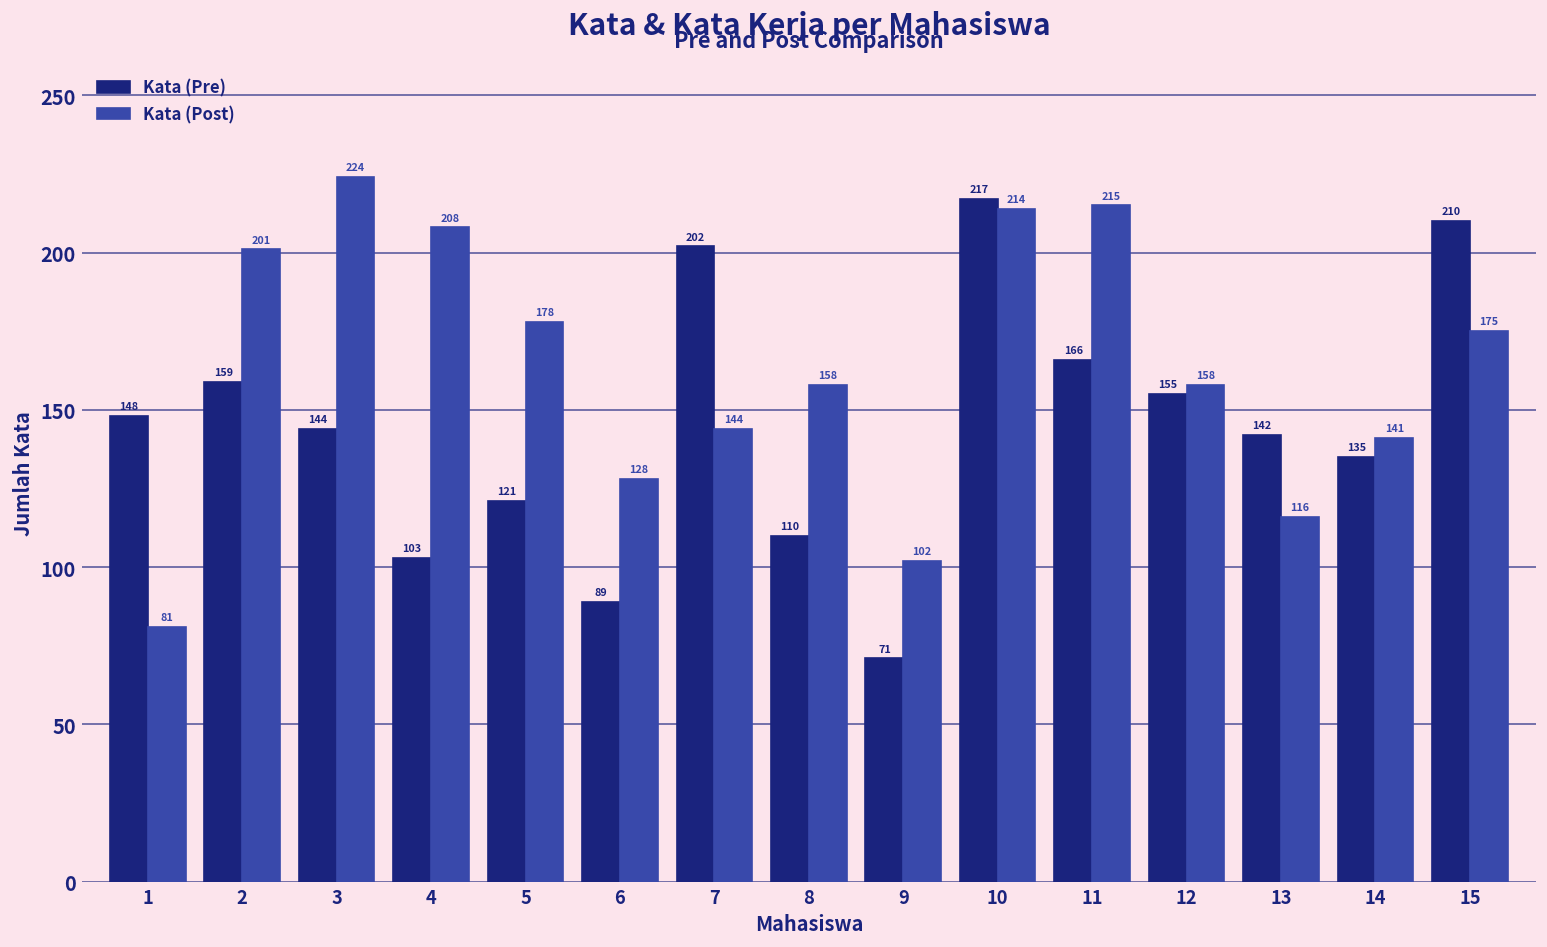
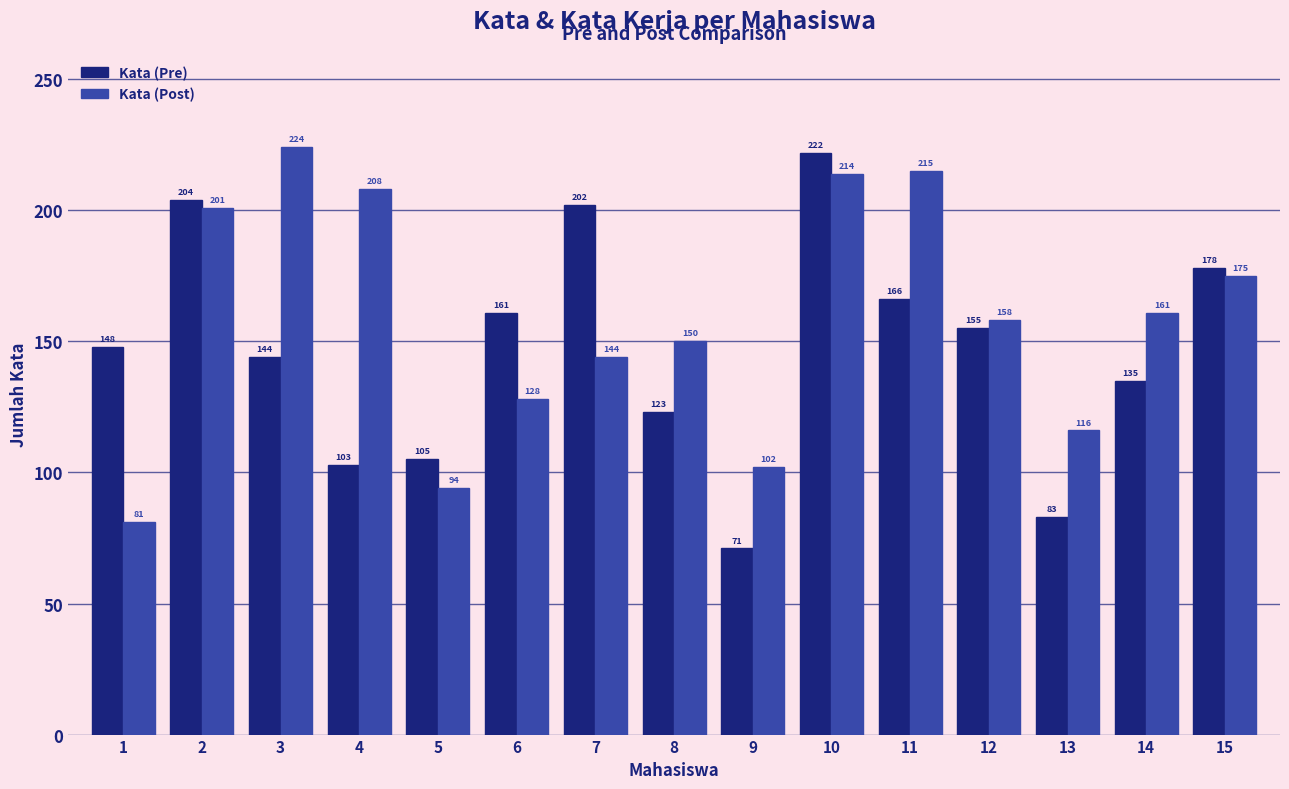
Kata (Pre), 2: 159 -> 204
Kata (Pre), 5: 121 -> 105
Kata (Post), 5: 178 -> 94
Kata (Pre), 6: 89 -> 161
Kata (Pre), 8: 110 -> 123
Kata (Post), 8: 158 -> 150
Kata (Pre), 10: 217 -> 222
Kata (Pre), 13: 142 -> 83
Kata (Post), 14: 141 -> 161
Kata (Pre), 15: 210 -> 178
